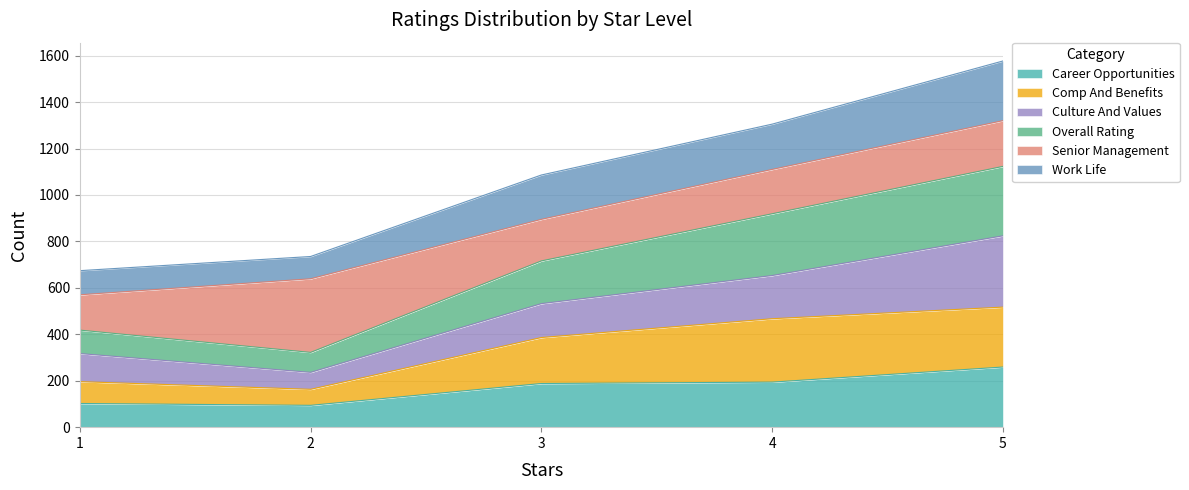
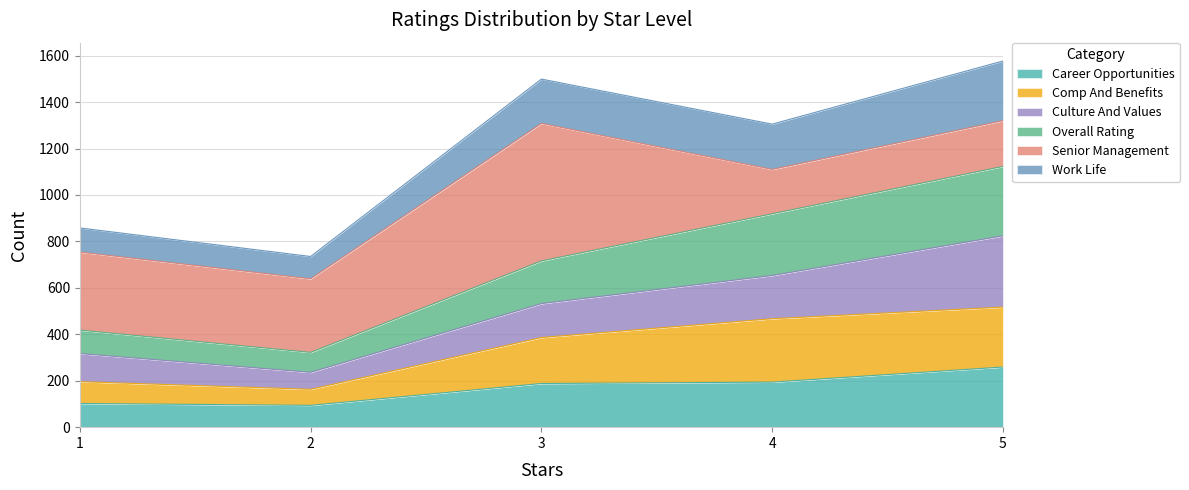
Senior Management, 1: 150 -> 340
Senior Management, 3: 180 -> 590
